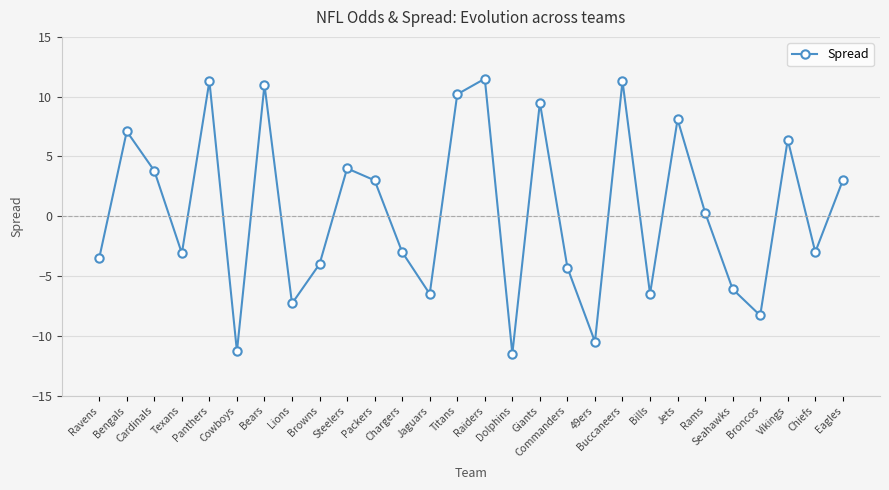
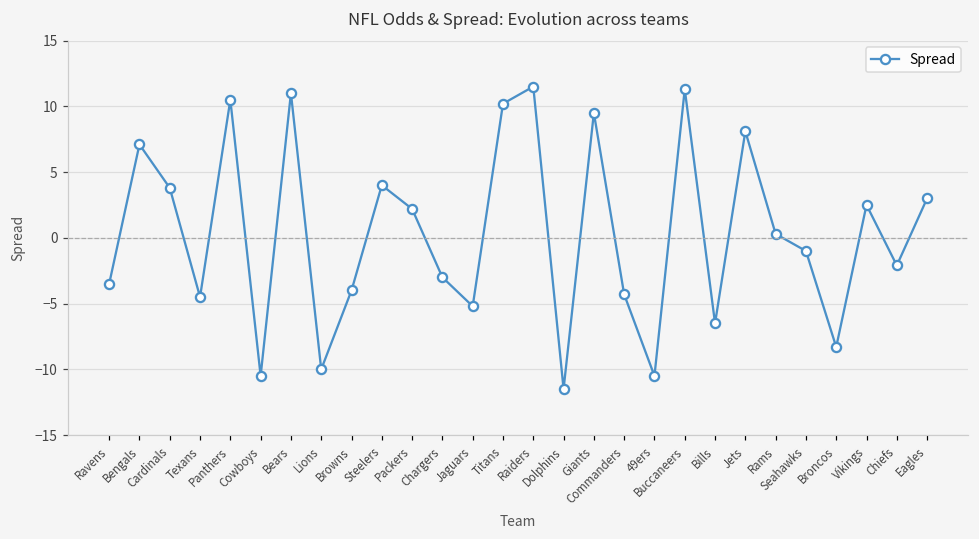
Texans: -3.1 -> -4.5
Panthers: 11.3 -> 10.5
Cowboys: -11.3 -> -10.5
Lions: -7.3 -> -10.0
Packers: 3.0 -> 2.2
Jaguars: -6.5 -> -5.2
Seahawks: -6.1 -> -1.0
Vikings: 6.4 -> 2.5
Chiefs: -3.0 -> -2.1
